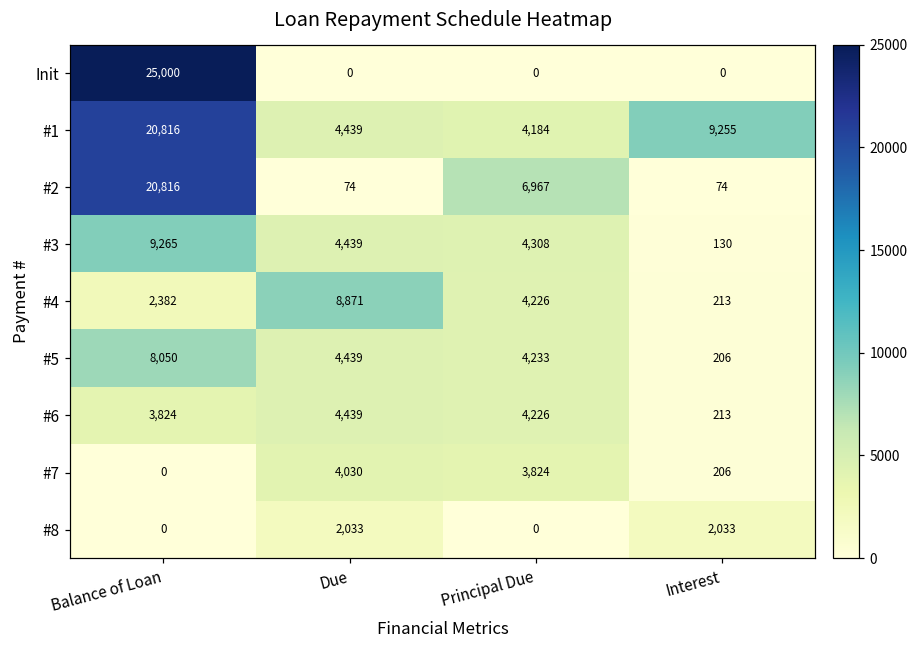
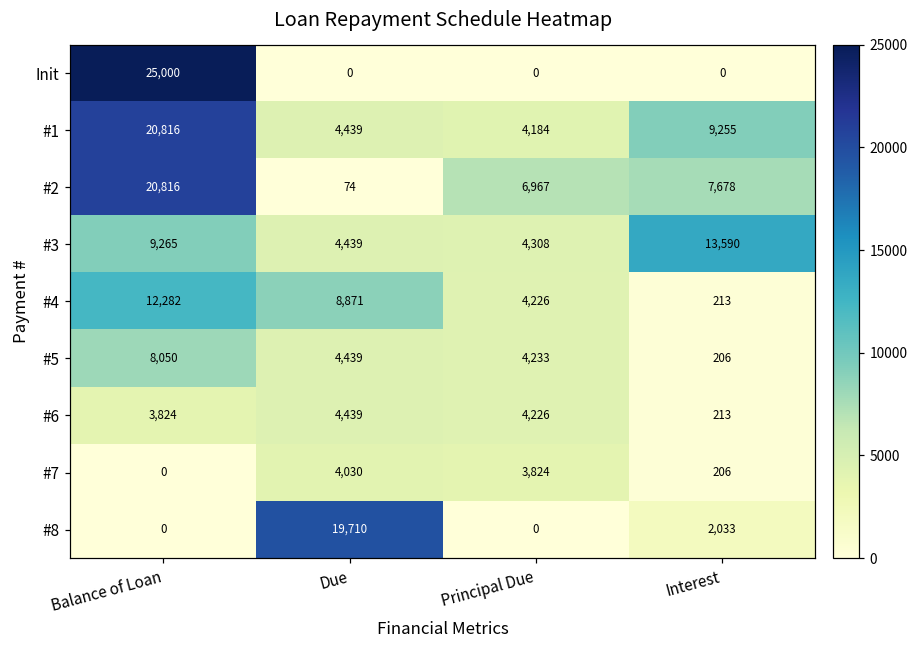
#2, Interest: 74 -> 7,678
#3, Interest: 130 -> 13,590
#4, Balance of Loan: 2,382 -> 12,282
#8, Due: 2,033 -> 19,710
